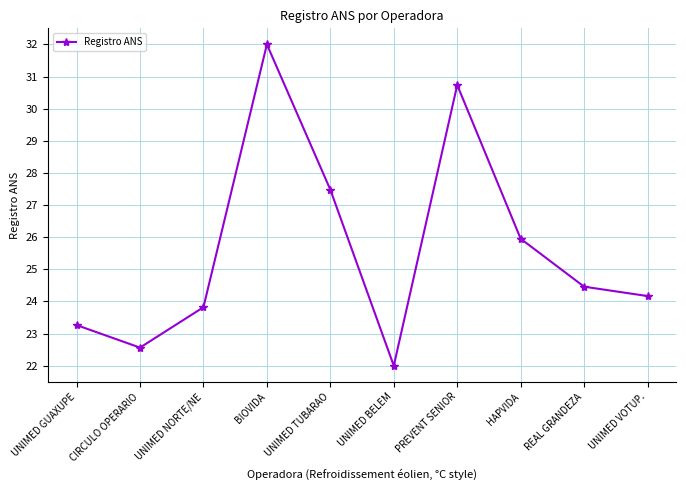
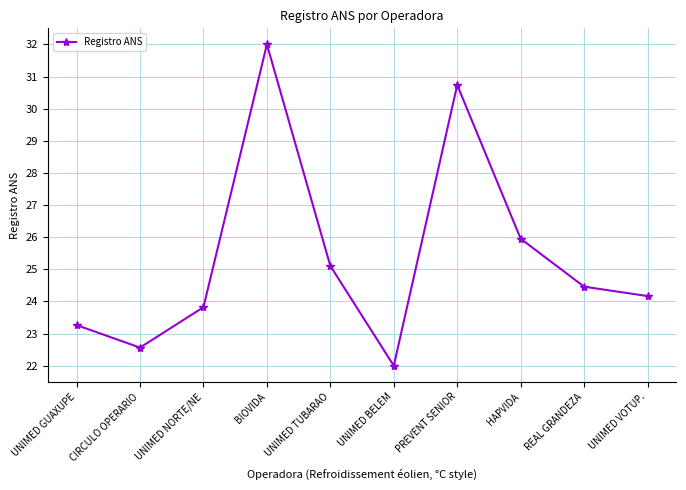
UNIMED TUBARAO: 27.5 -> 25.1
